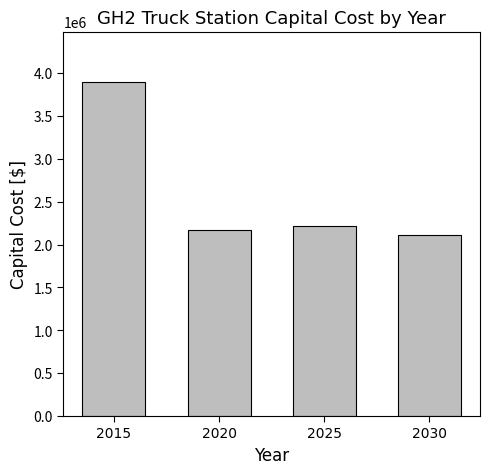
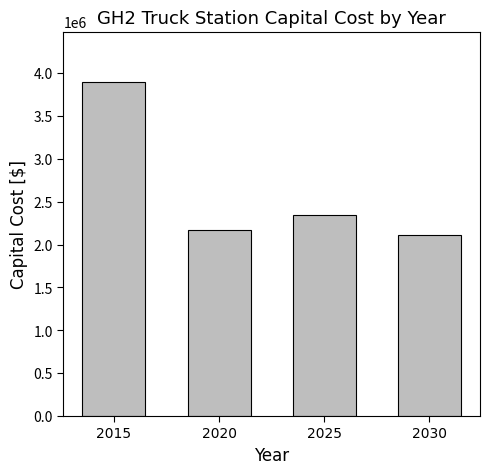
2025: 2200000 -> 2300000
